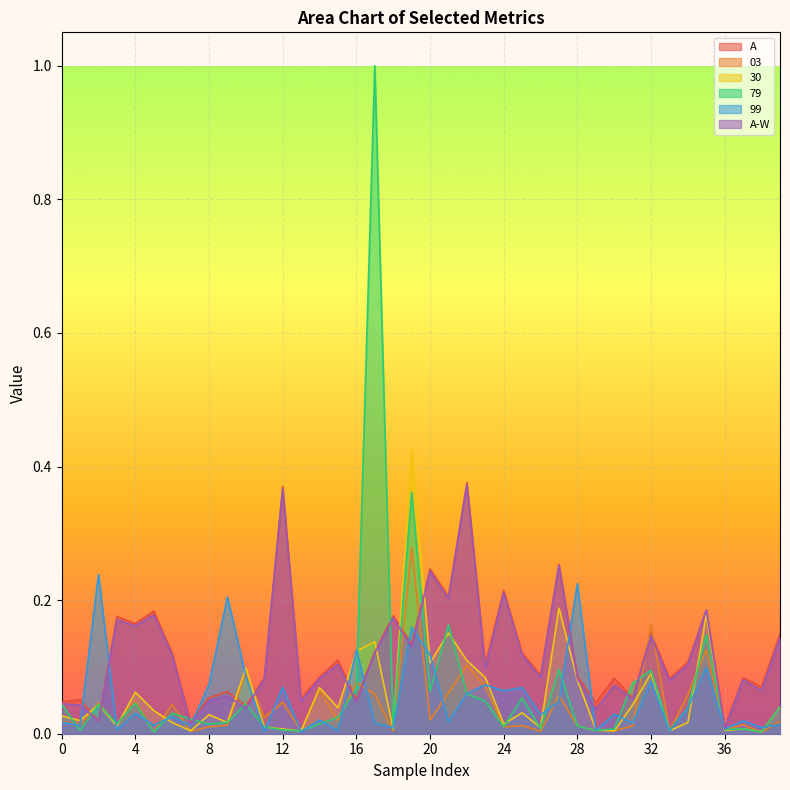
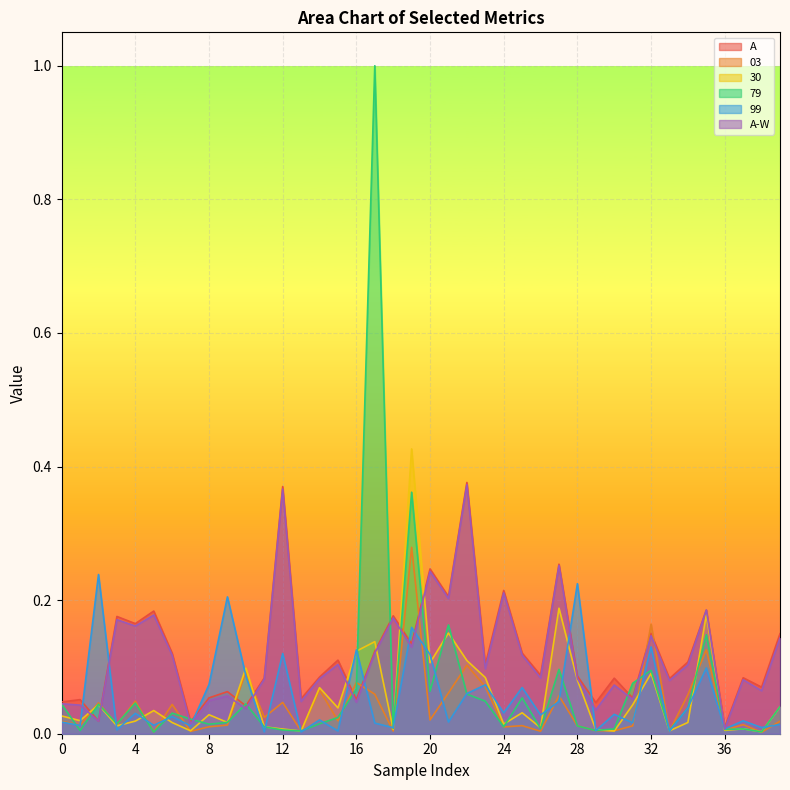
30, 4: 0.06 -> 0.02
99, 12: 0.07 -> 0.12
99, 24: 0.06 -> 0.03
99, 32: 0.08 -> 0.13
